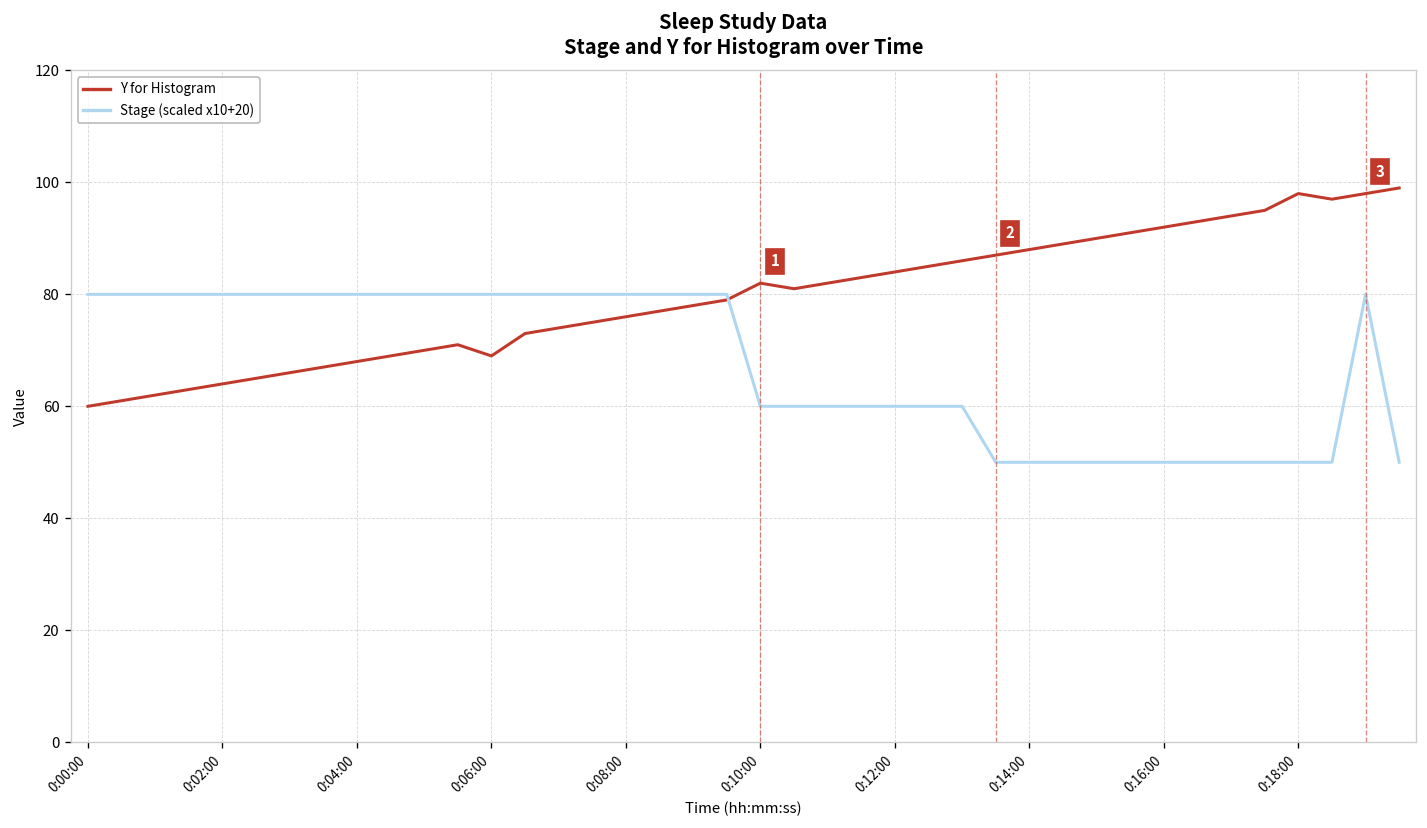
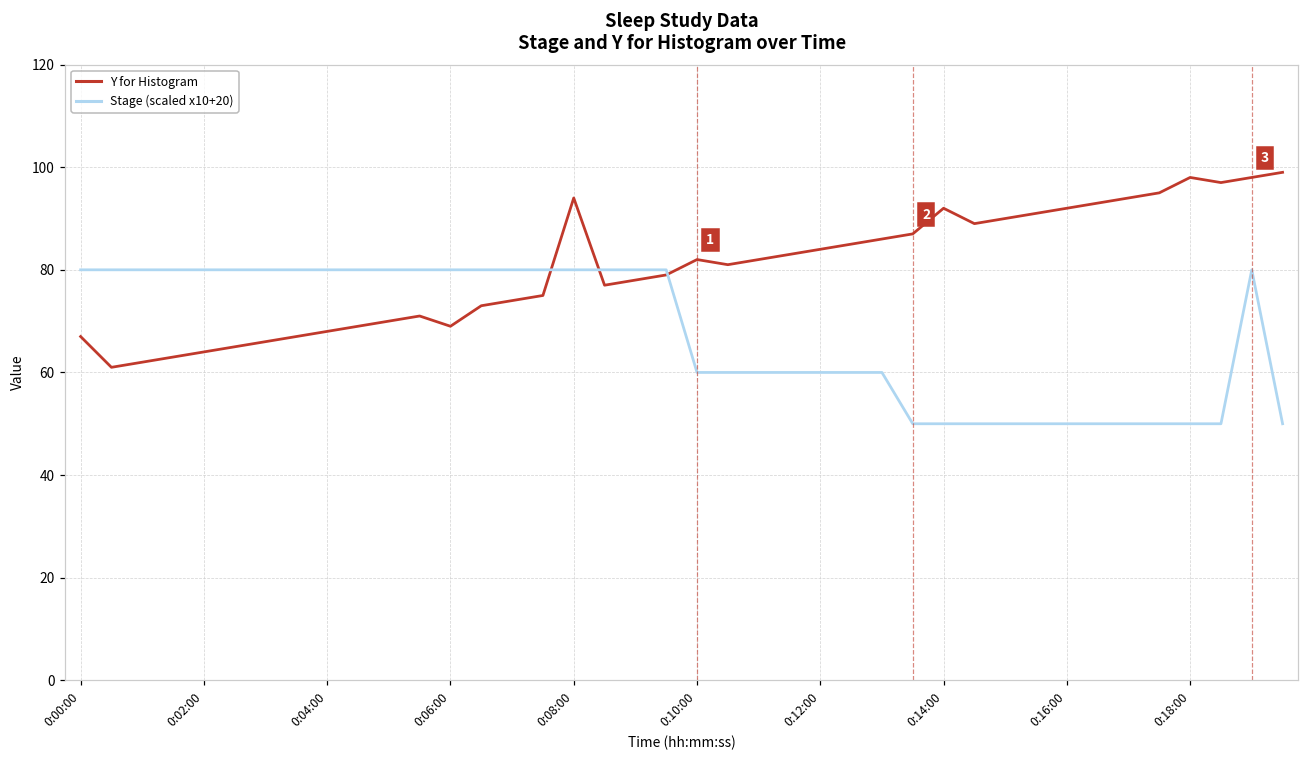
Y for Histogram, 0:00:00: 60 -> 67
Y for Histogram, 0:08:00: 76 -> 94
Y for Histogram, 0:14:00: 88 -> 92
